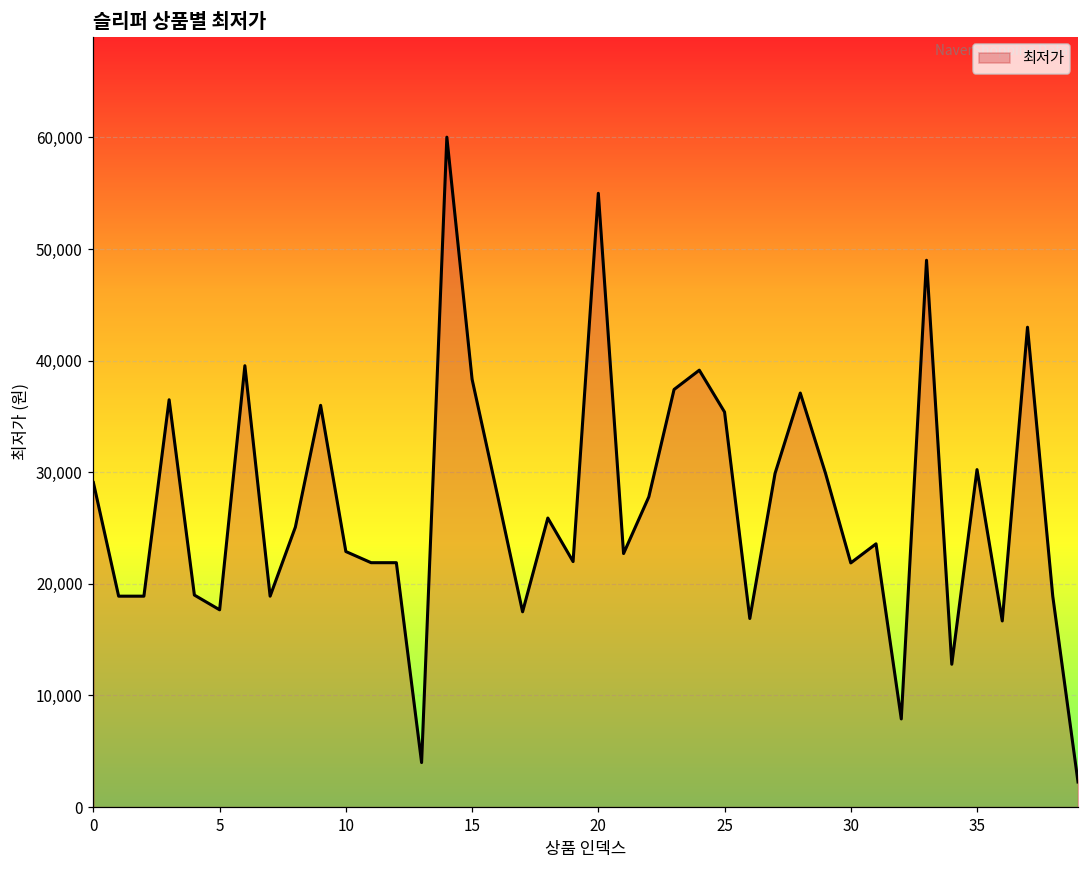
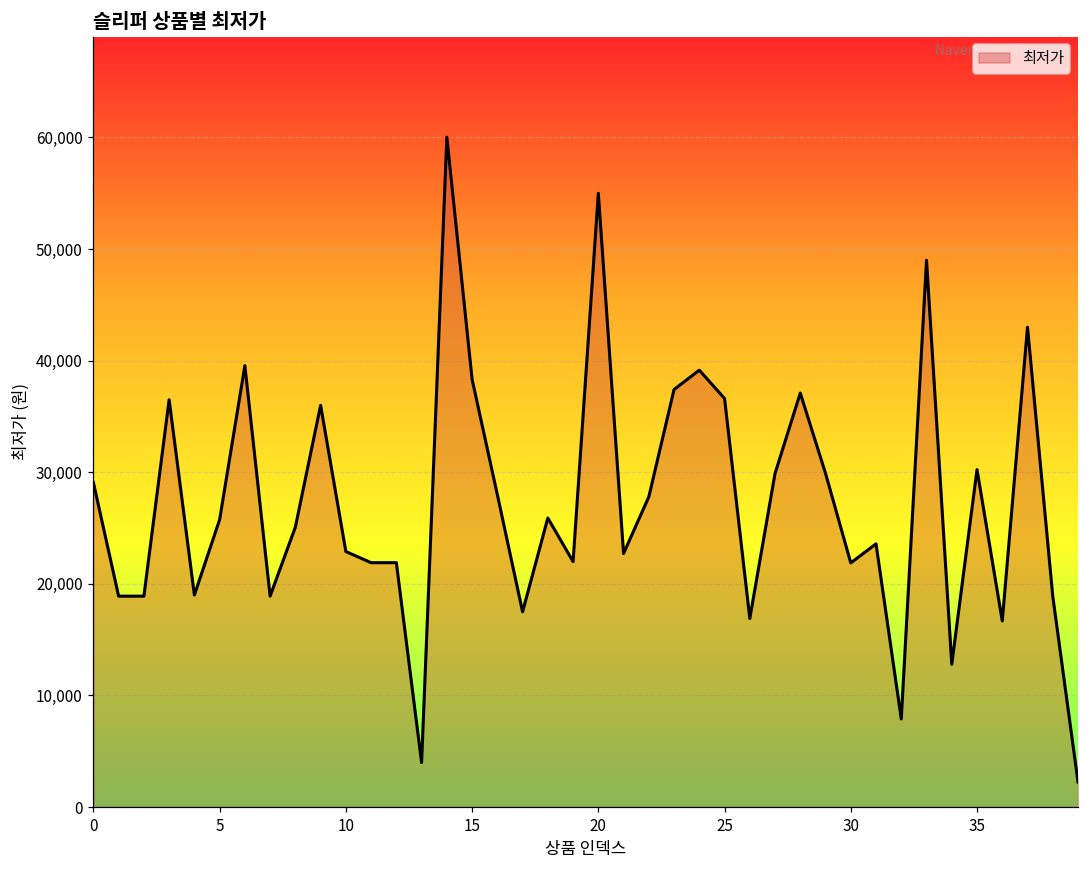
5: 17,700 -> 25,800
25: 35,400 -> 36,600
